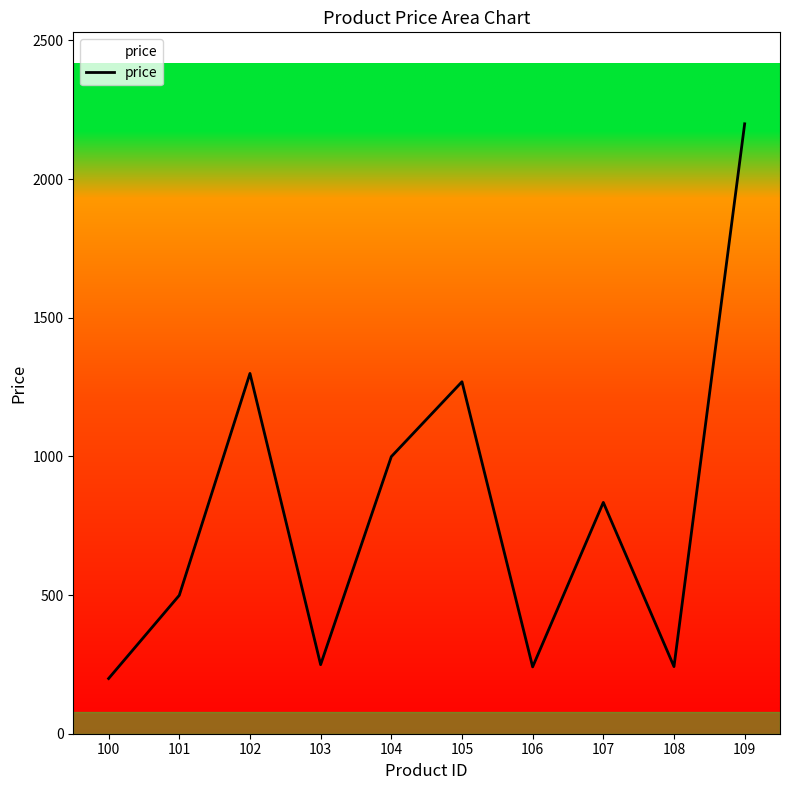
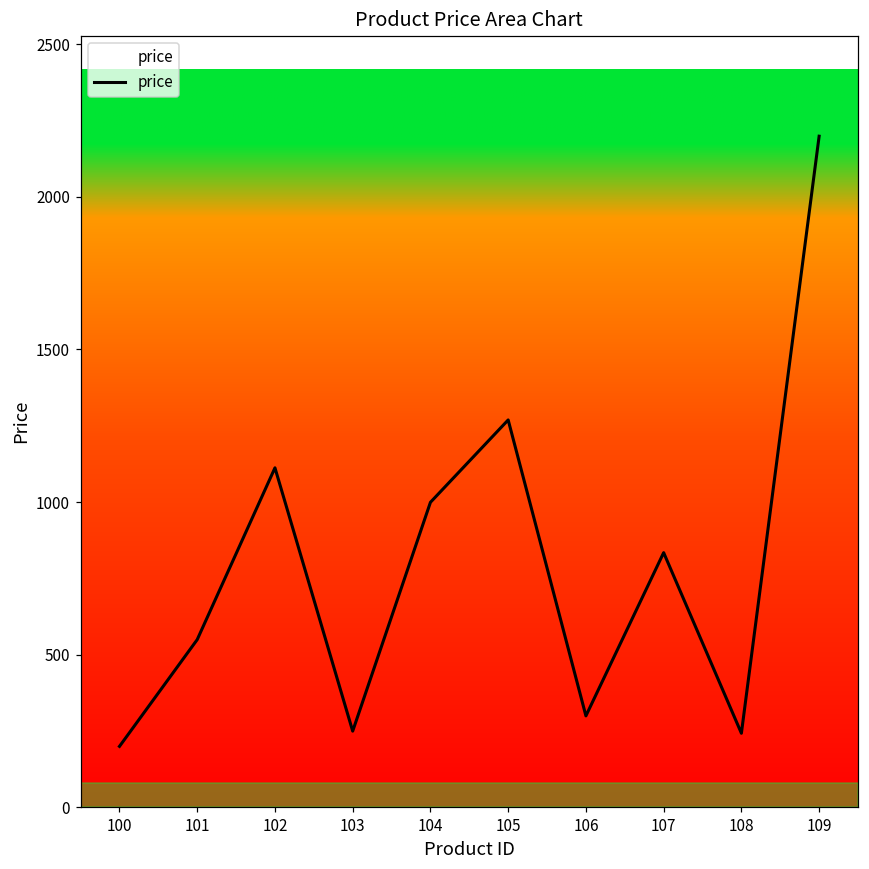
101: 500 -> 550
102: 1300 -> 1110
106: 240 -> 300
